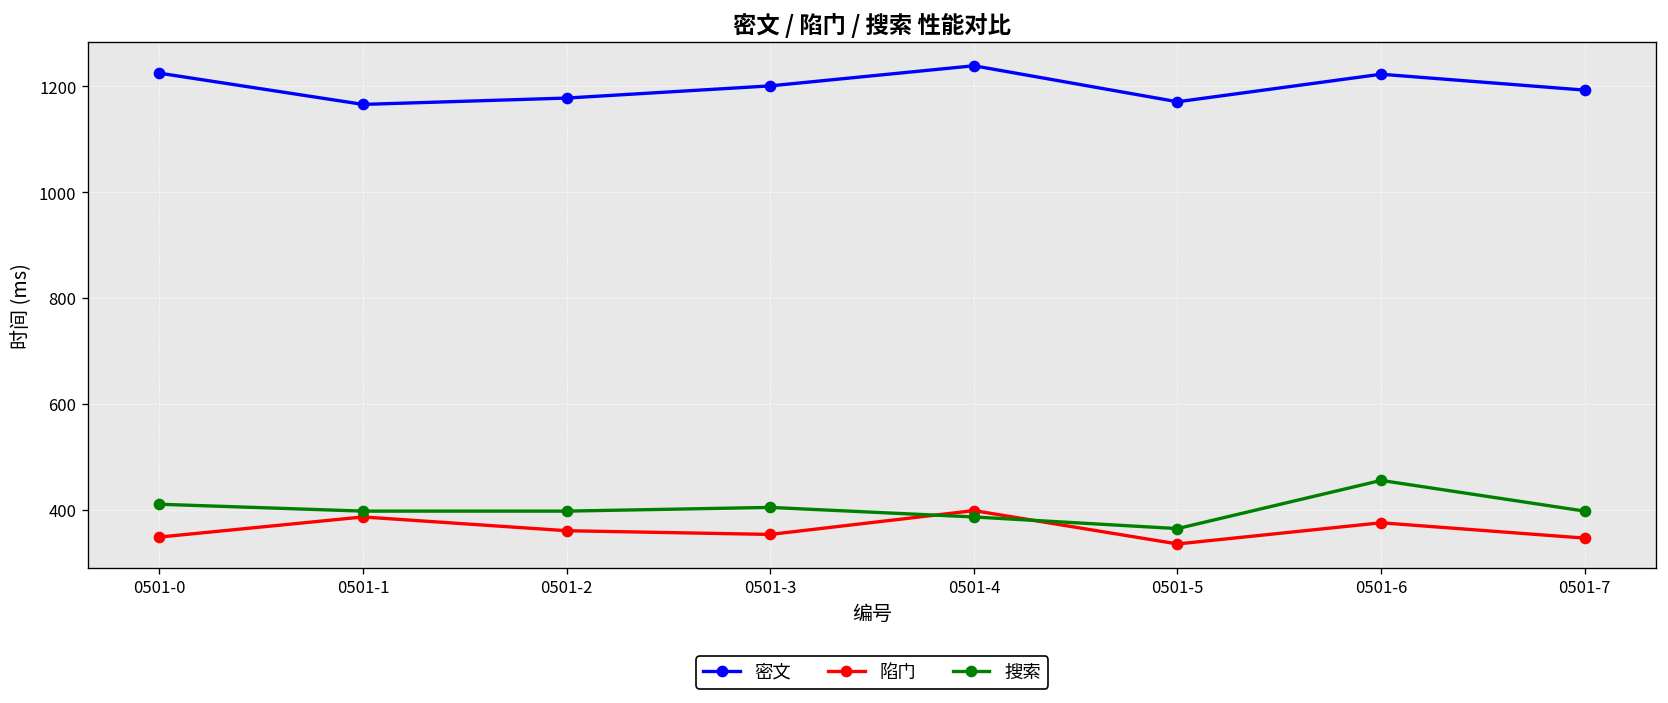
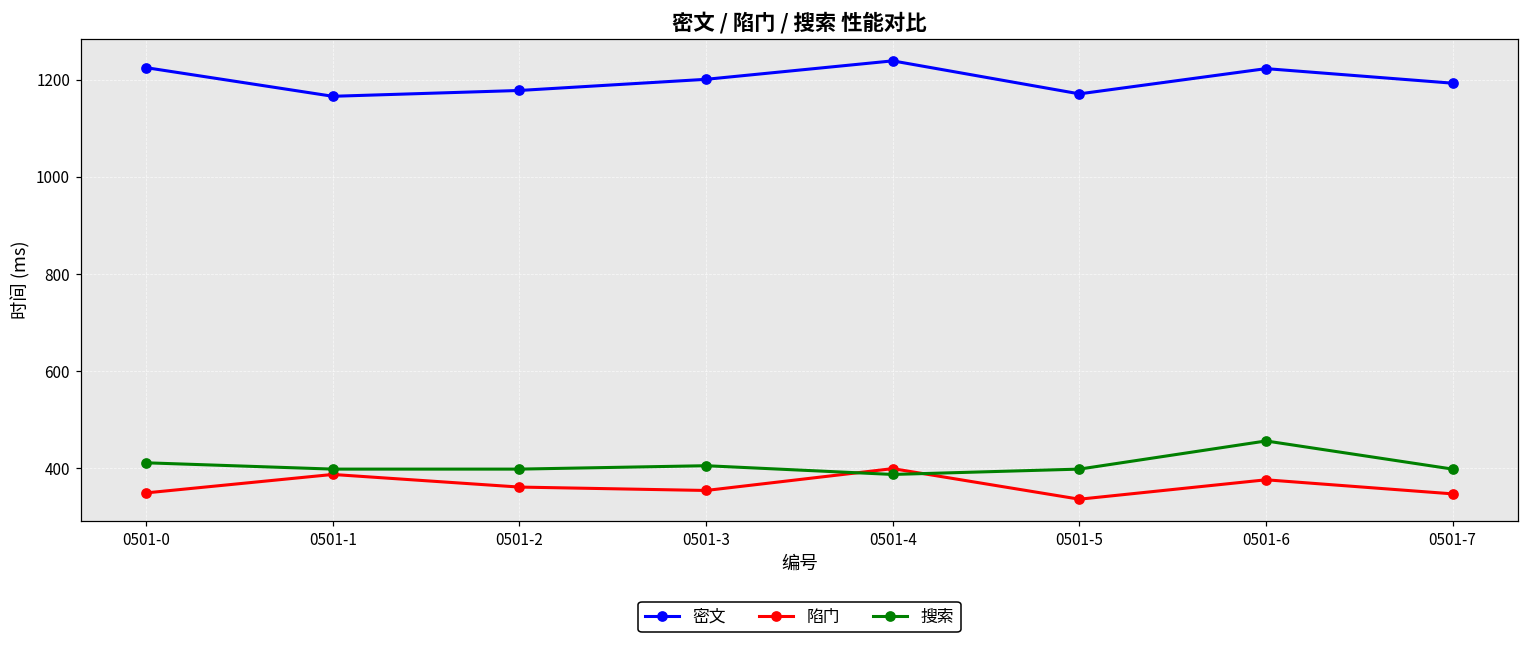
搜索, 0501-5: 370 -> 400
